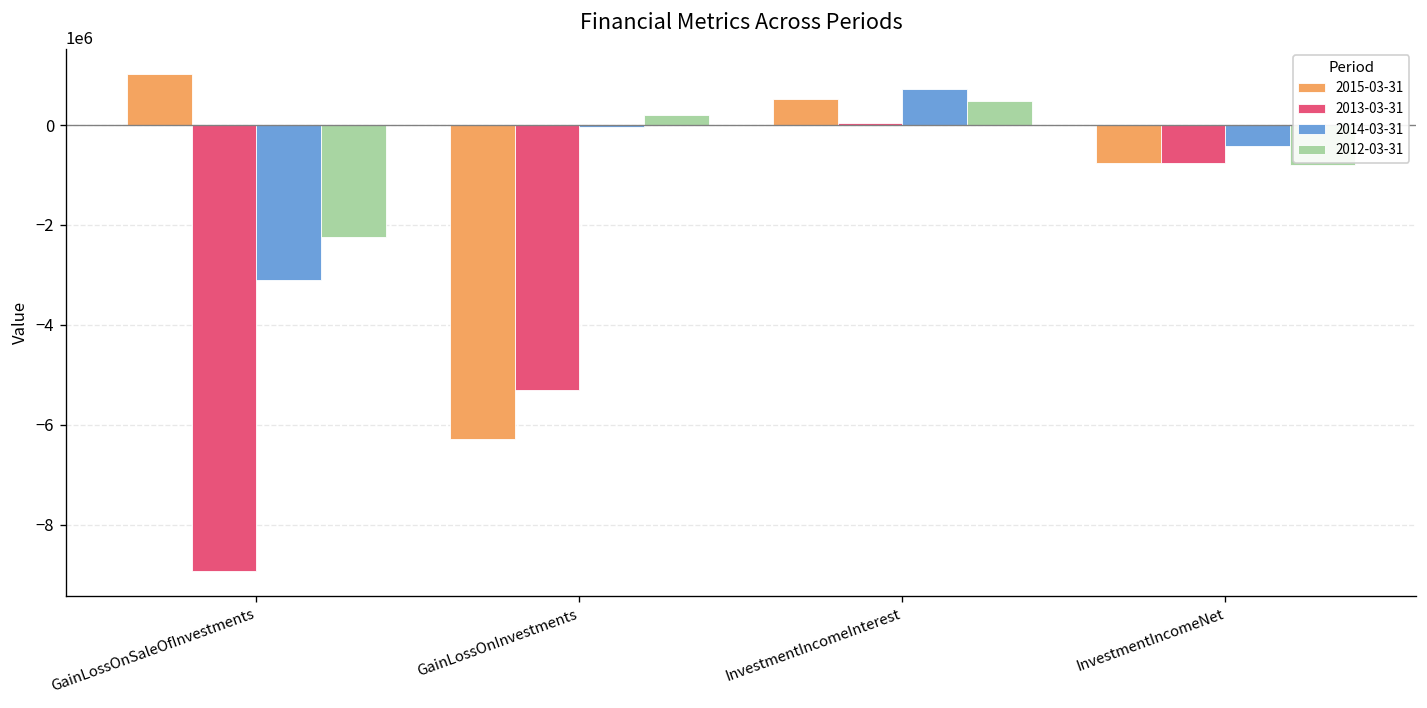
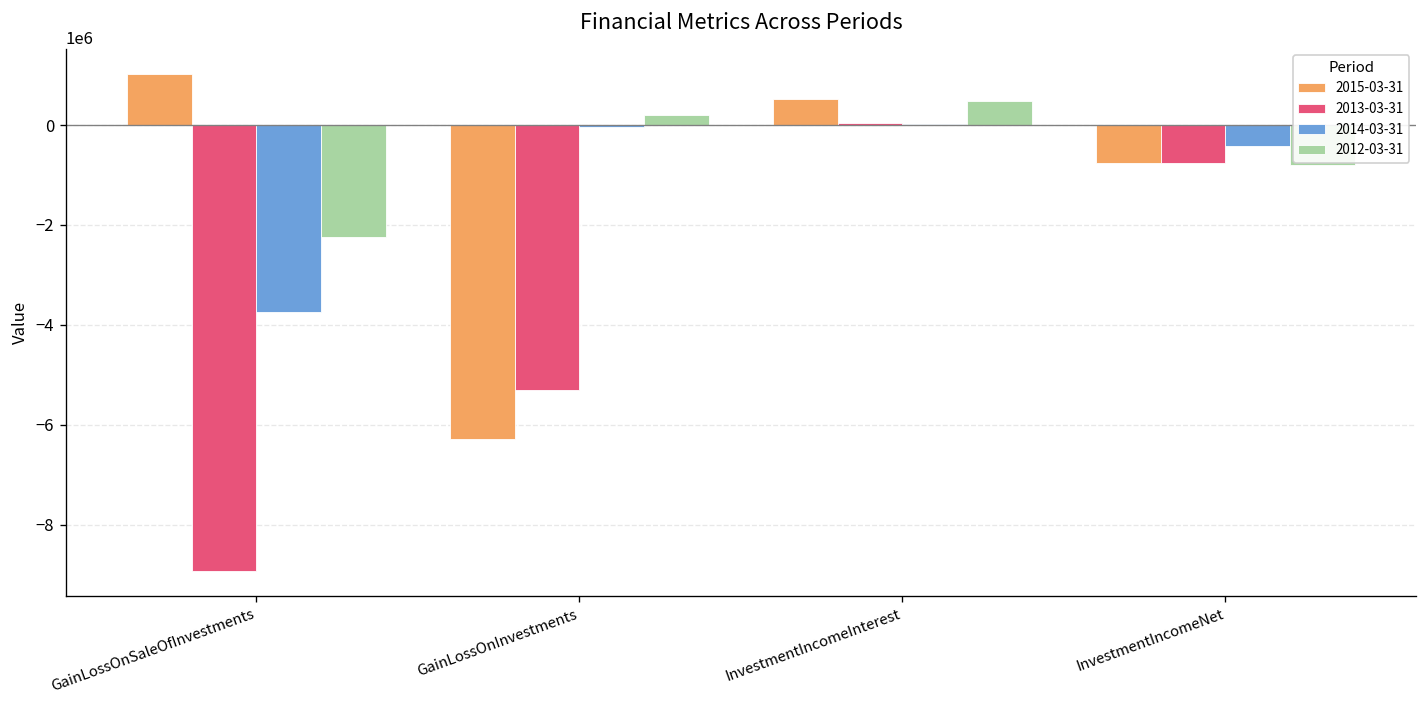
2014-03-31, GainLossOnSaleOfInvestments: -3100000 -> -3700000
2014-03-31, InvestmentIncomeInterest: 700000 -> 0
